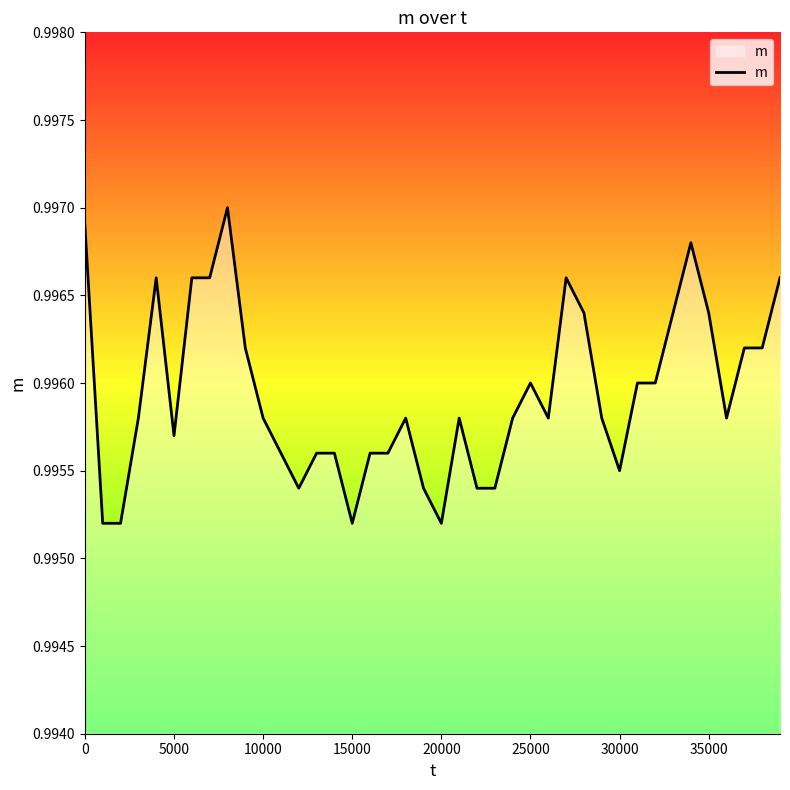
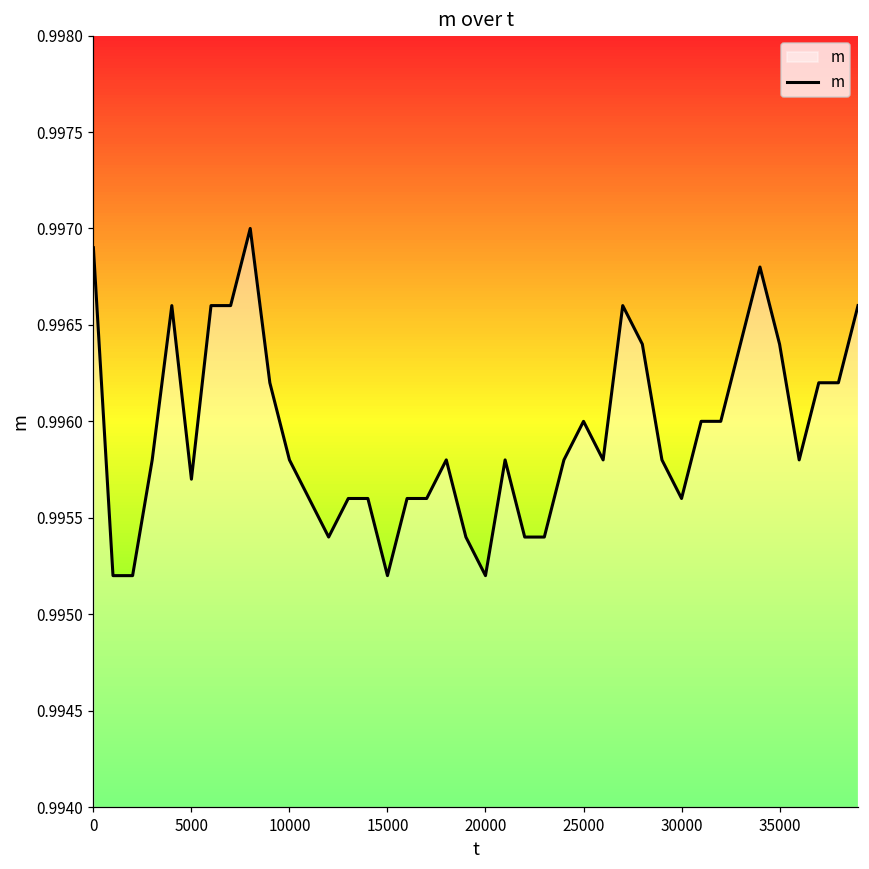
30000: 0.9955 -> 0.9956
